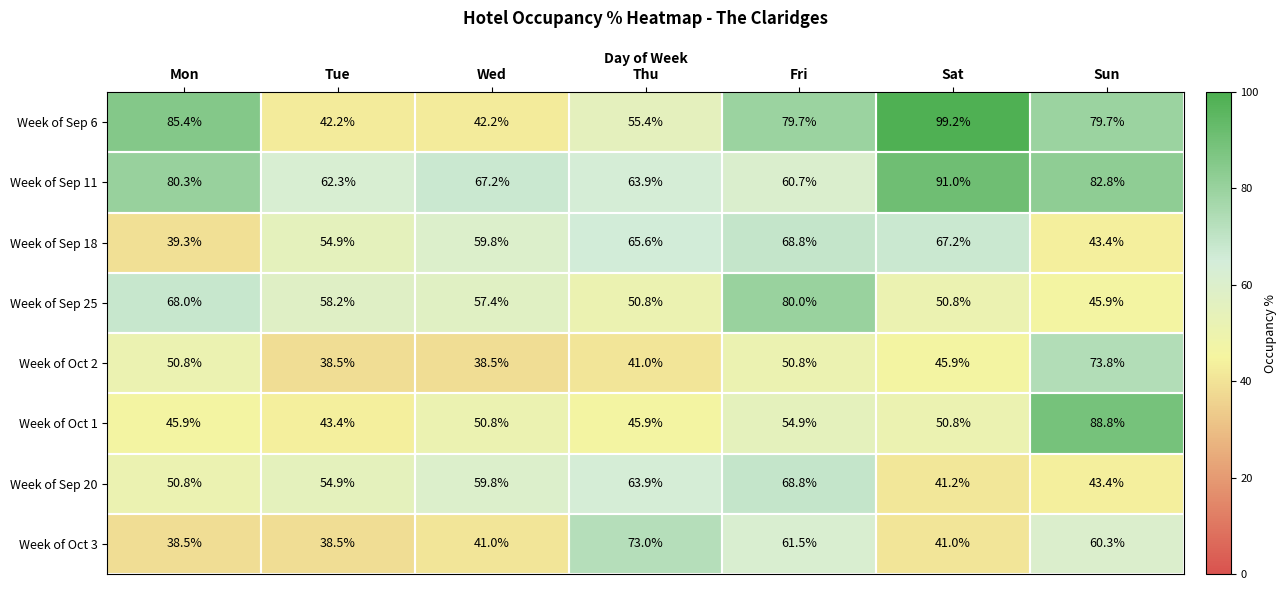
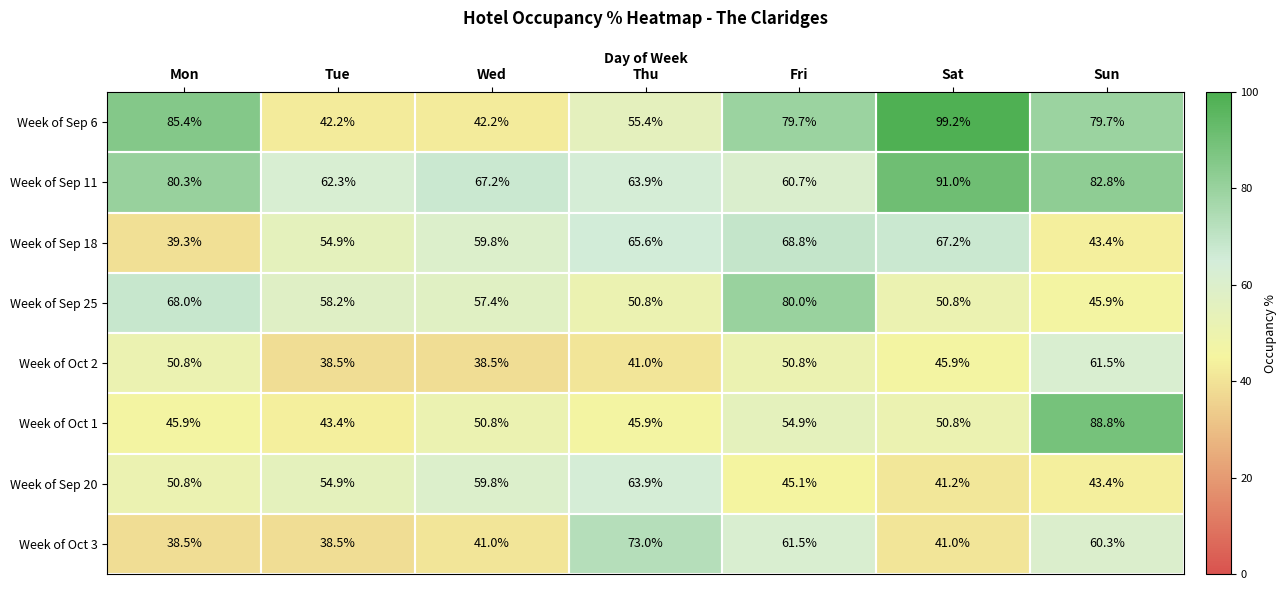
Week of Oct 2, Sun: 73.8% -> 61.5%
Week of Sep 20, Fri: 68.8% -> 45.1%
